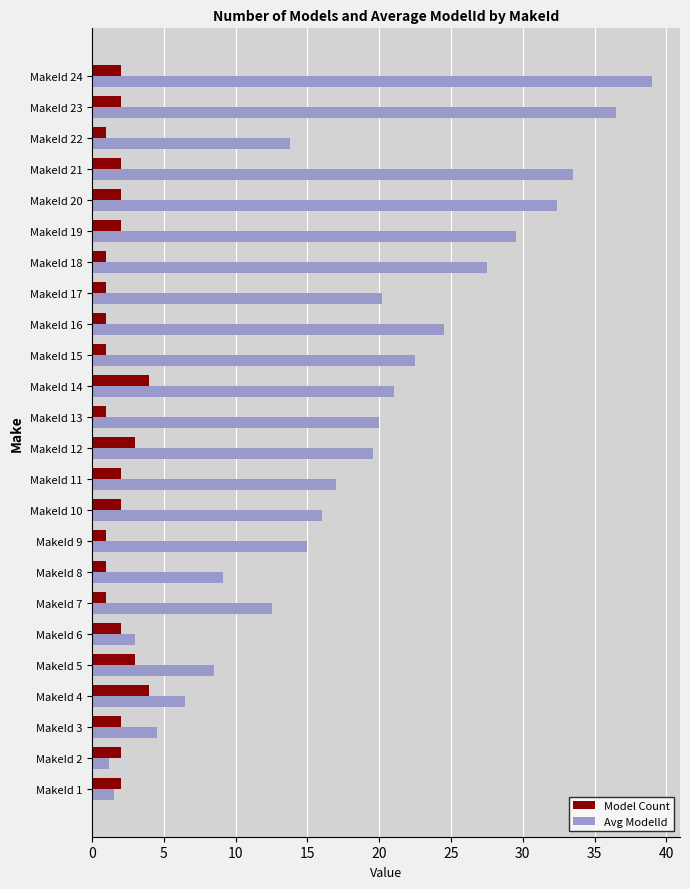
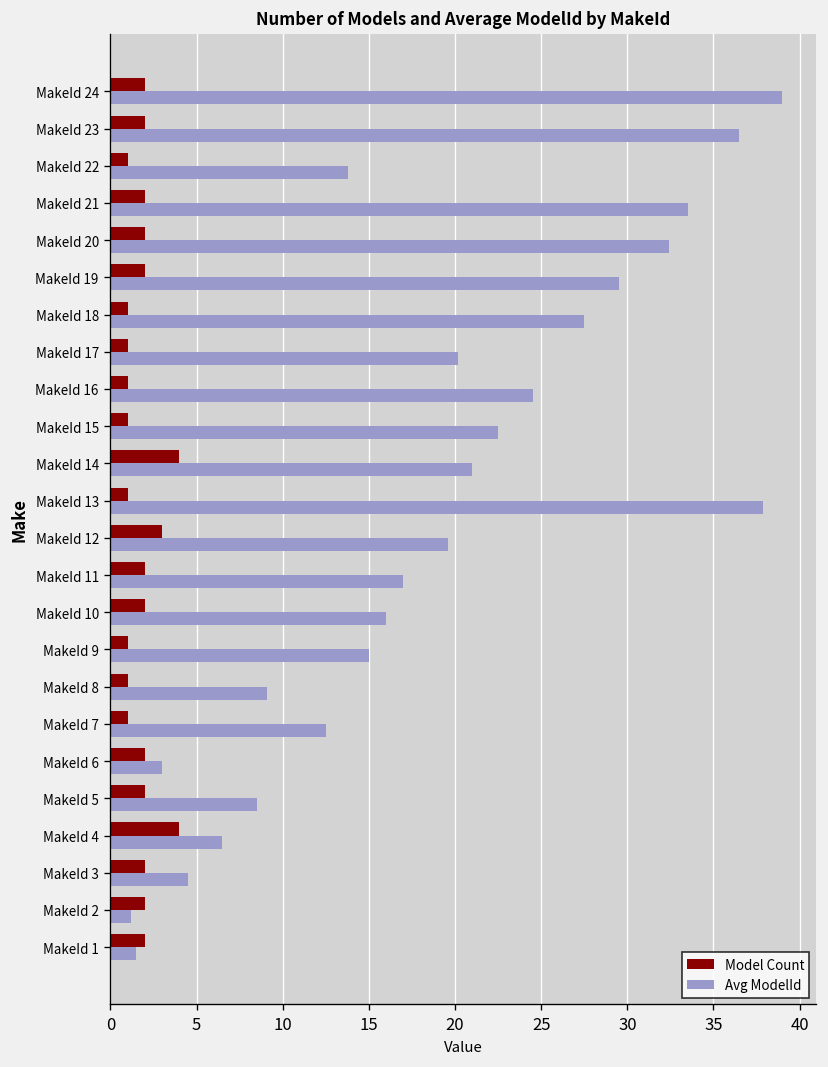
Avg ModelId, MakeId 13: 20.0 -> 37.9
Model Count, MakeId 5: 3 -> 2
